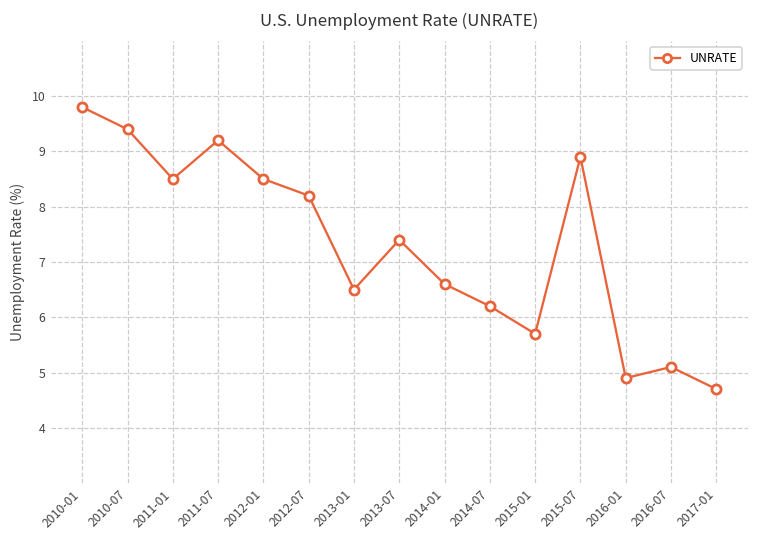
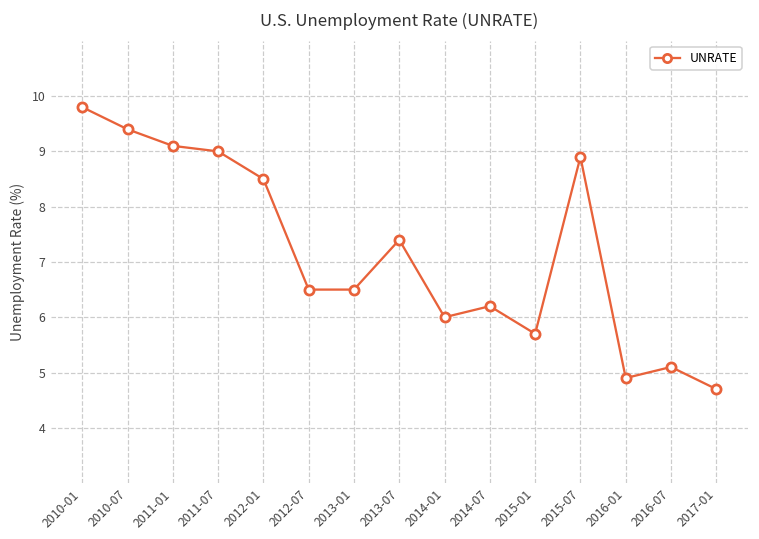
2011-01: 8.5 -> 9.1
2011-07: 9.2 -> 9.0
2012-07: 8.2 -> 6.5
2014-01: 6.6 -> 6.0
